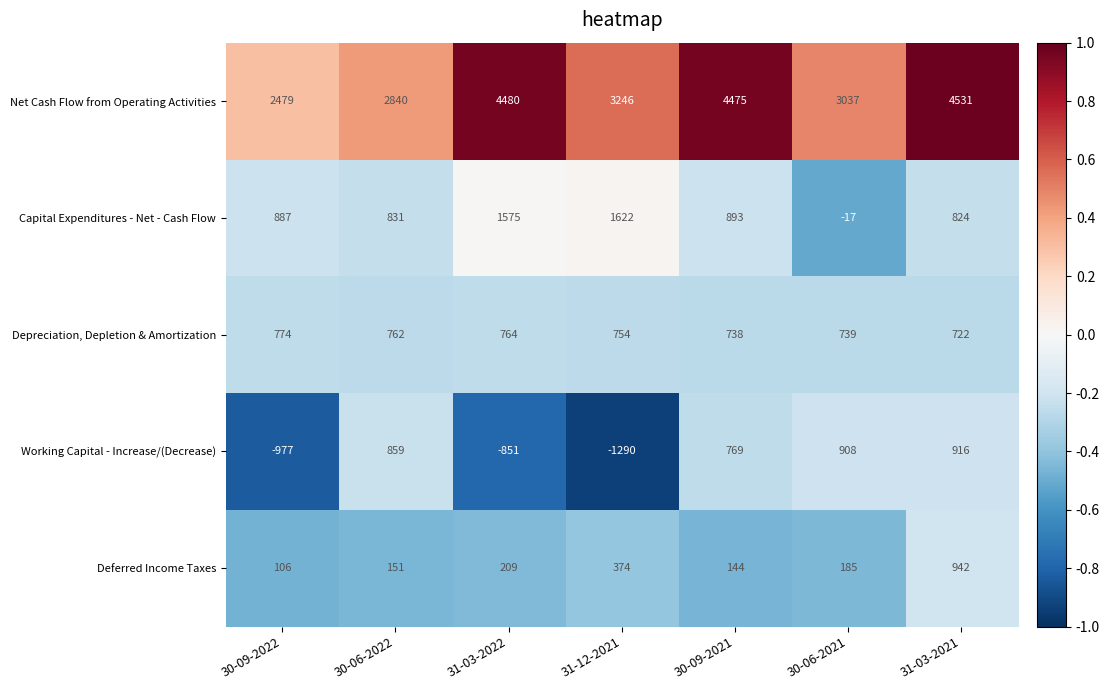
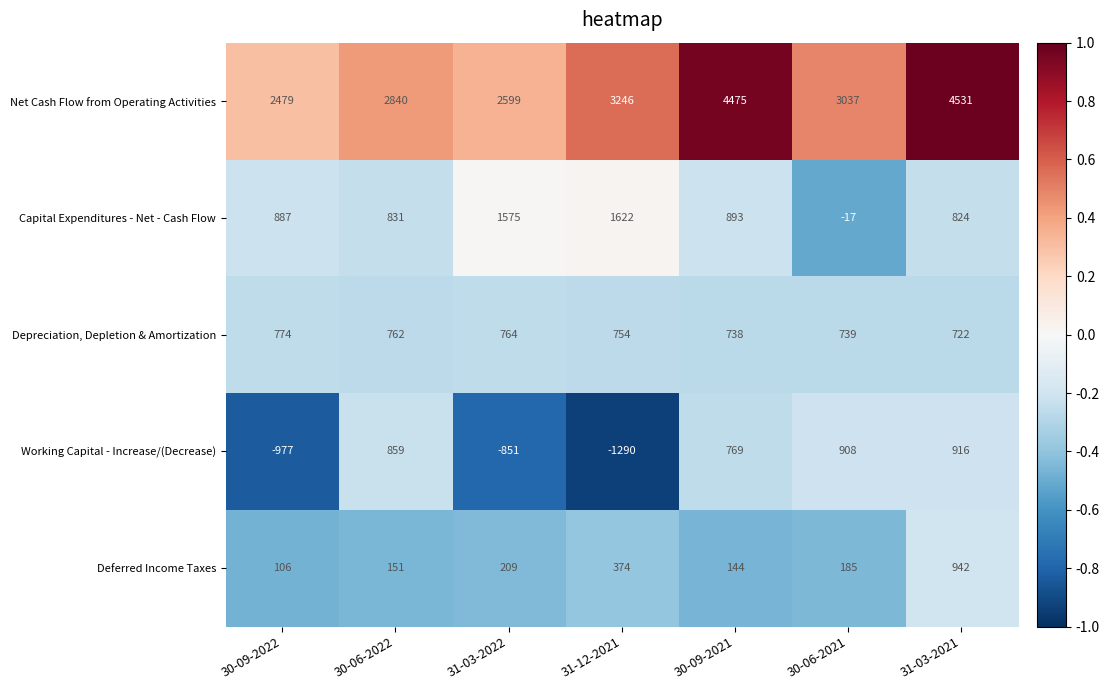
Net Cash Flow from Operating Activities, 31-03-2022: 4480 -> 2599
